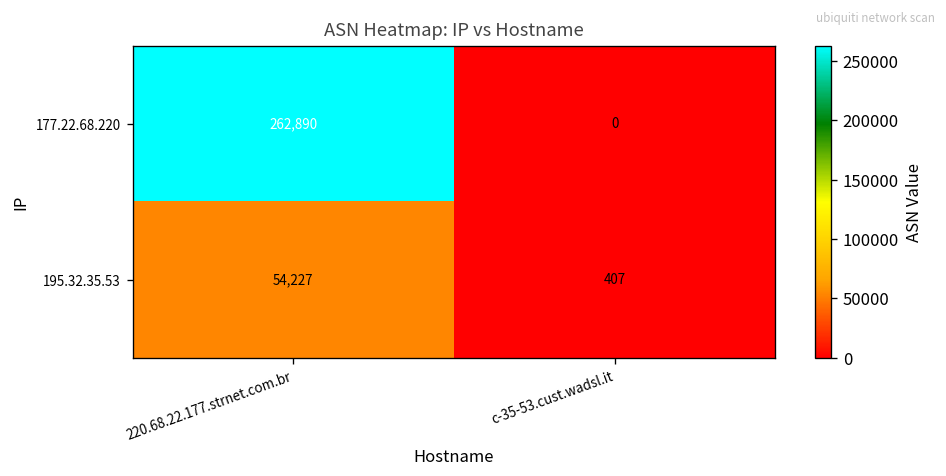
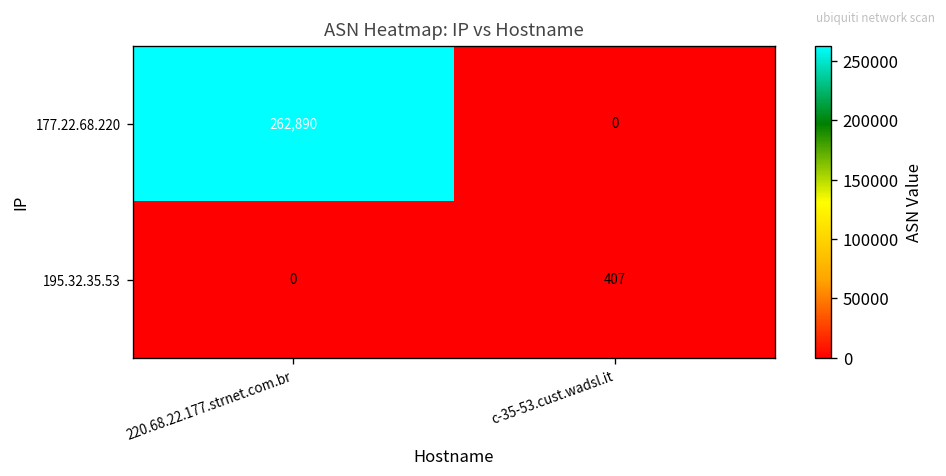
195.32.35.53, 220.68.22.177.strnet.com.br: 54,227 -> 0
